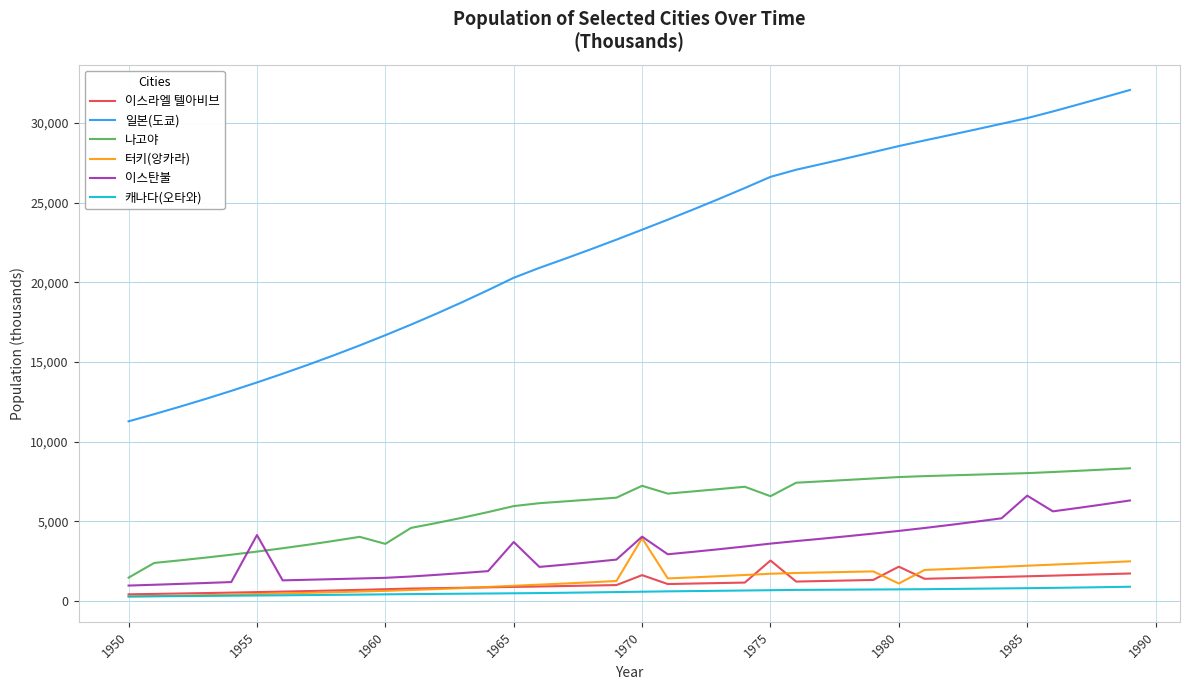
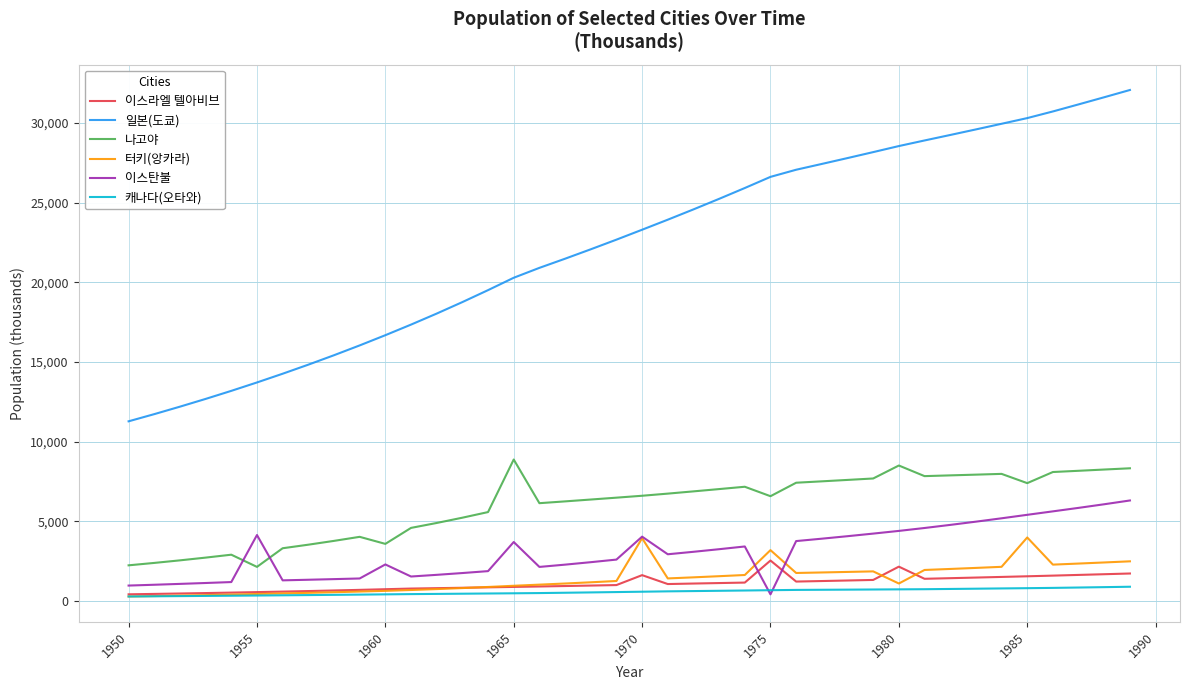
나고야, 1950: 1,500 -> 2,200
나고야, 1955: 3,100 -> 2,100
이스탄불, 1960: 1,500 -> 2,300
나고야, 1965: 6,000 -> 8,900
나고야, 1970: 7,200 -> 6,600
터키(앙카라), 1975: 1,700 -> 3,200
이스탄불, 1975: 3,600 -> 400
나고야, 1980: 7,800 -> 8,500
나고야, 1985: 8,000 -> 7,400
터키(앙카라), 1985: 2,200 -> 4,000
이스탄불, 1985: 6,600 -> 5,400
